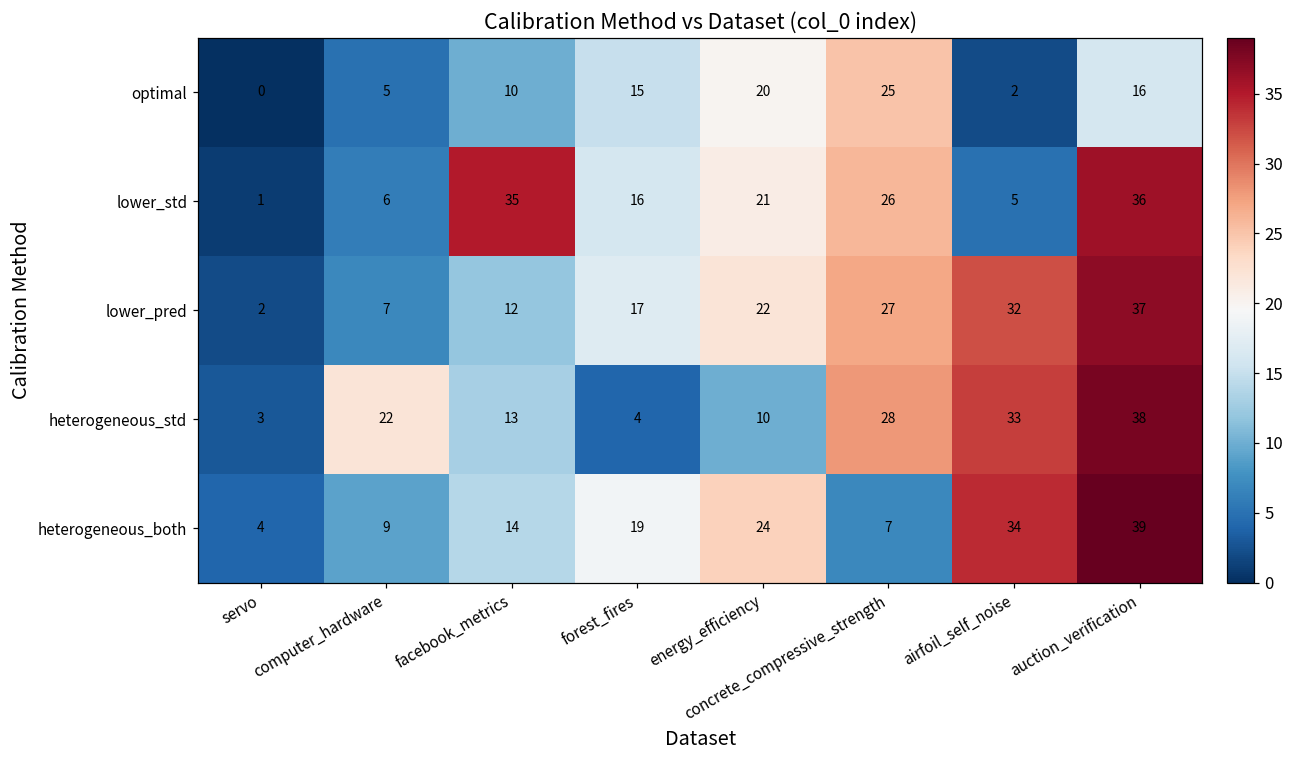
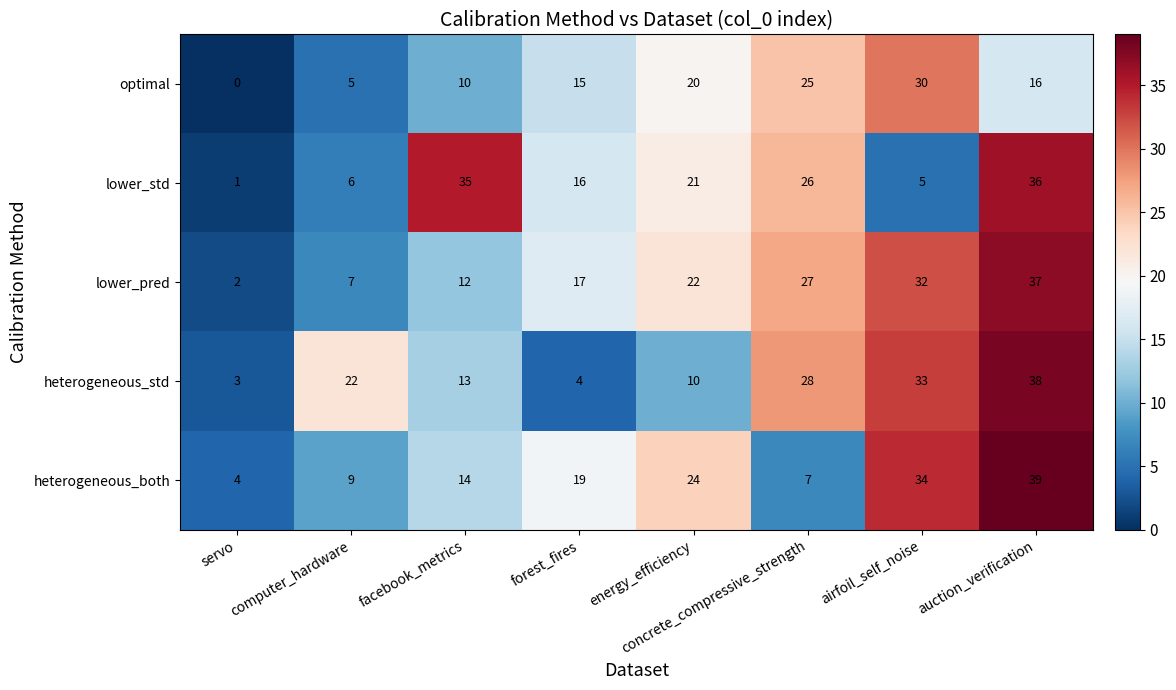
optimal, airfoil_self_noise: 2 -> 30
